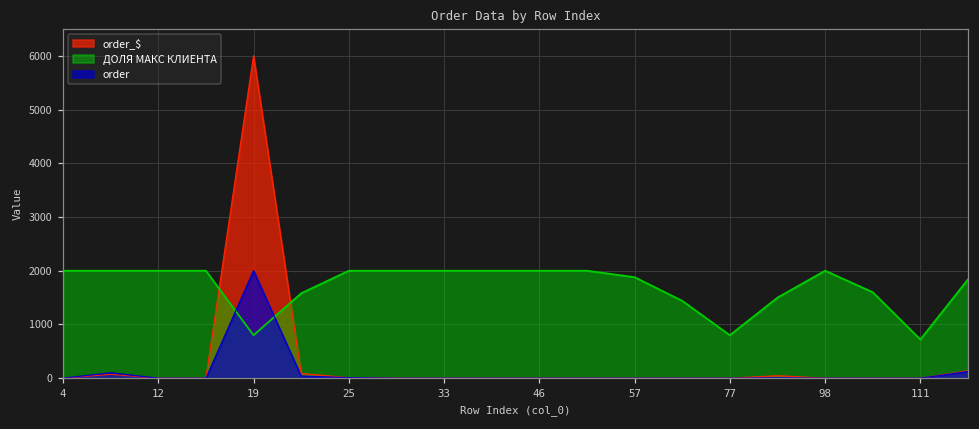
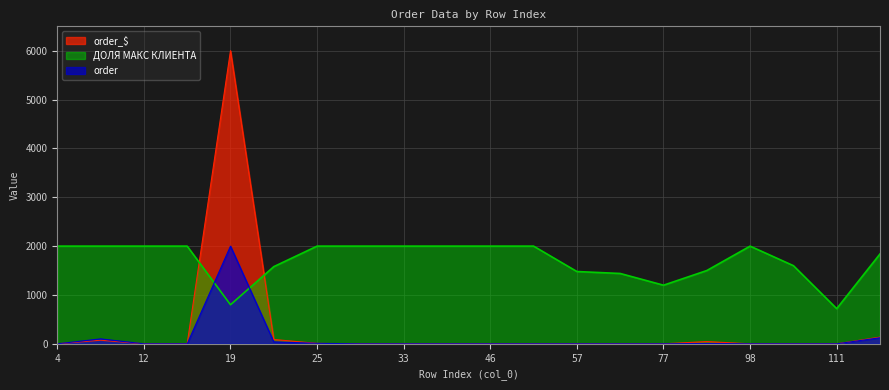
ДОЛЯ МАКС КЛИЕНТА, 57: 1900 -> 1500
ДОЛЯ МАКС КЛИЕНТА, 77: 800 -> 1200
